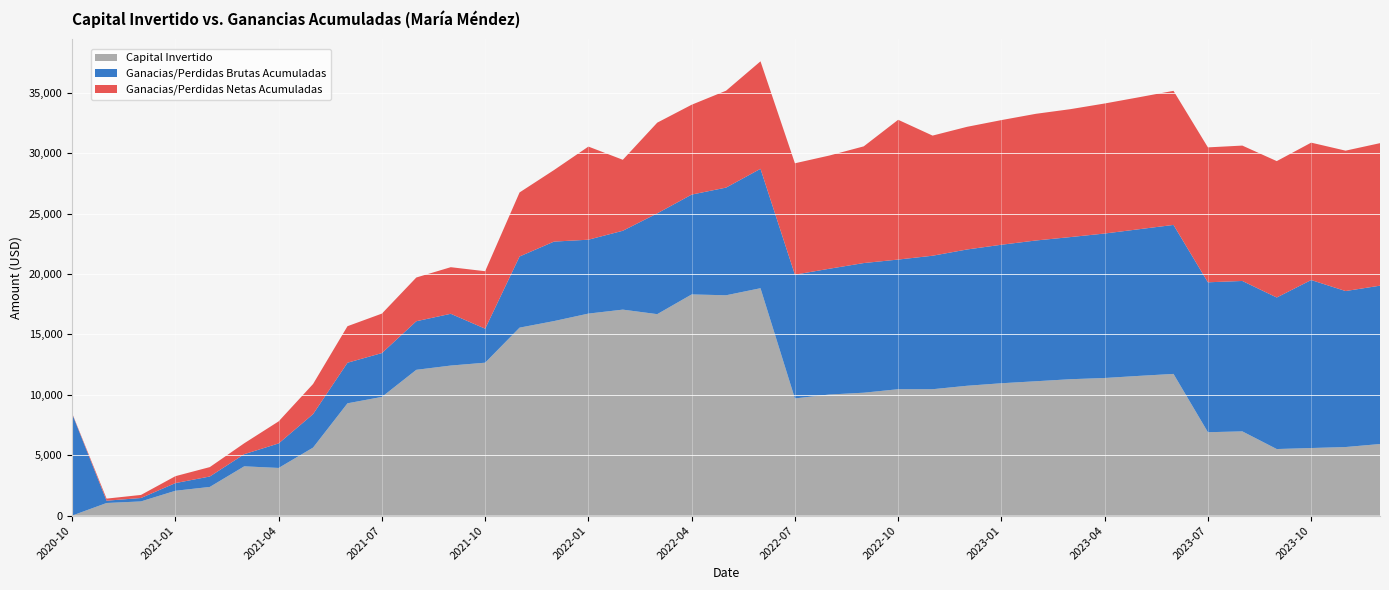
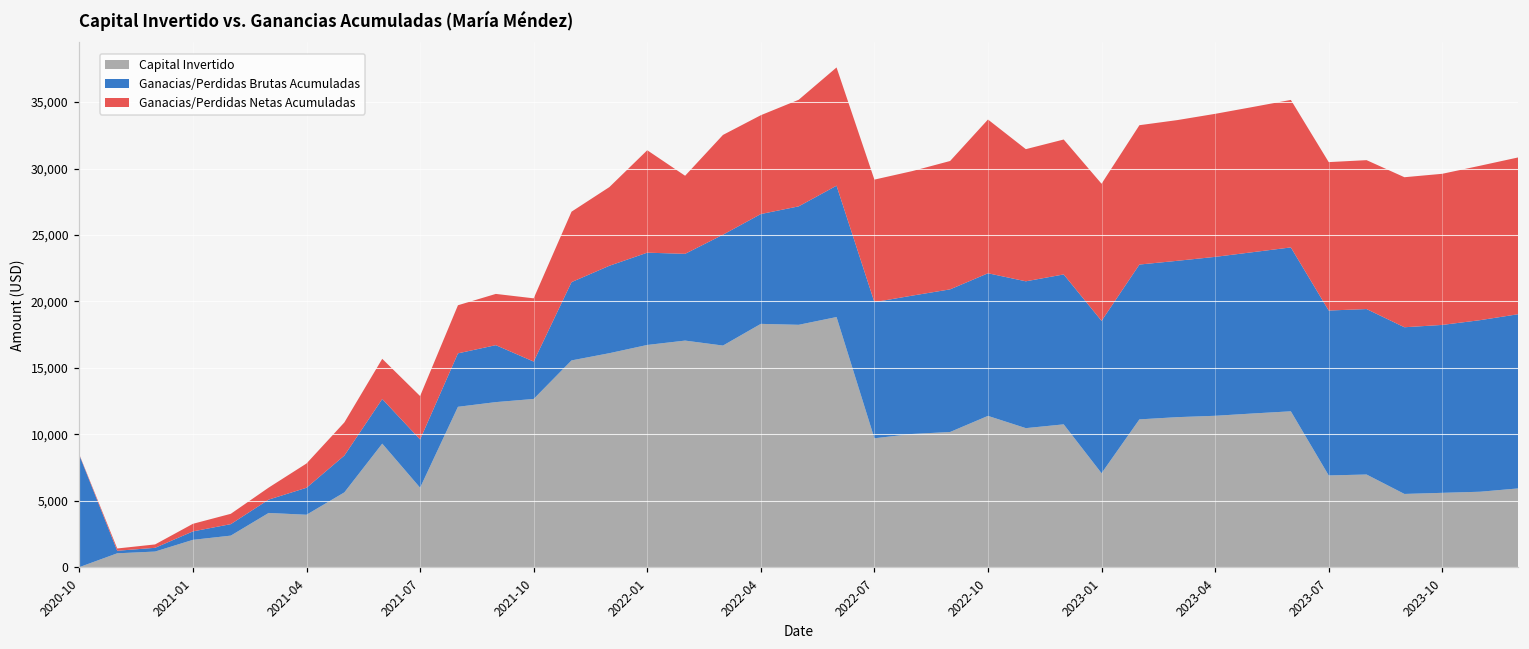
Capital Invertido, 2021-07: 9,800 -> 6,000
Ganacias/Perdidas Brutas Acumuladas, 2022-01: 6,100 -> 6,900
Capital Invertido, 2022-10: 10,500 -> 11,400
Capital Invertido, 2023-01: 11,000 -> 7,100
Ganacias/Perdidas Brutas Acumuladas, 2023-10: 13,900 -> 12,600
